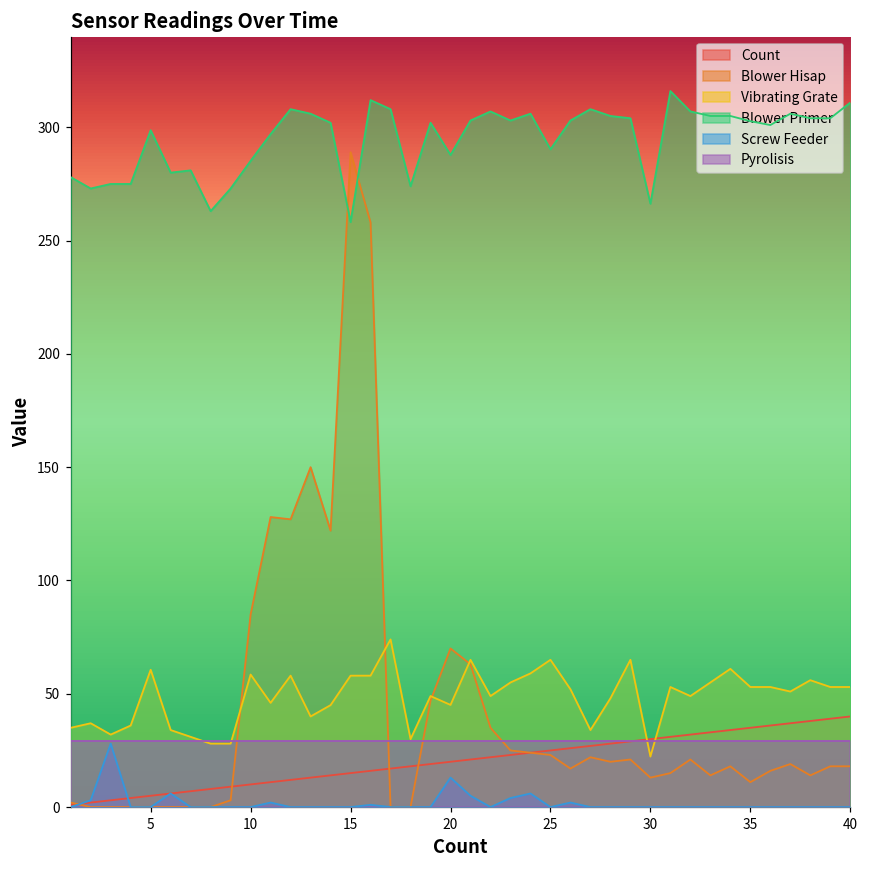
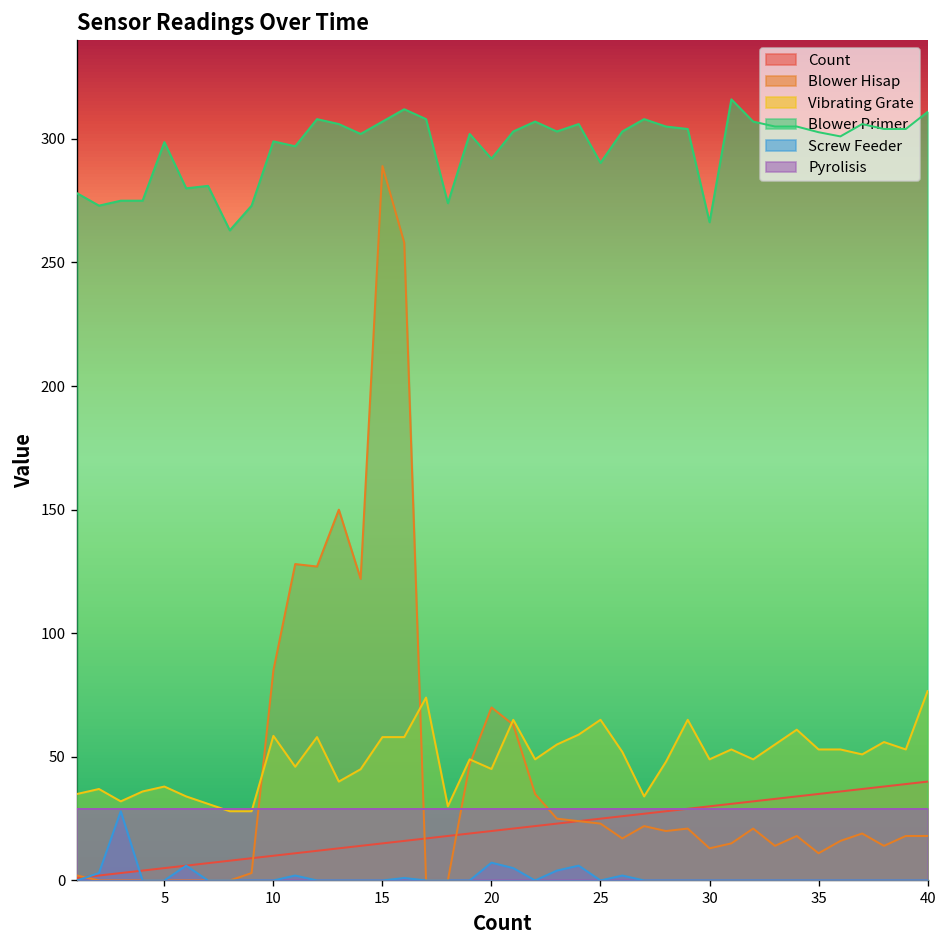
Vibrating Grate, 5: 61 -> 38
Blower Primer, 10: 285 -> 299
Blower Primer, 15: 258 -> 307
Blower Primer, 20: 288 -> 292
Screw Feeder, 20: 13 -> 7
Vibrating Grate, 30: 22 -> 49
Vibrating Grate, 40: 53 -> 77
